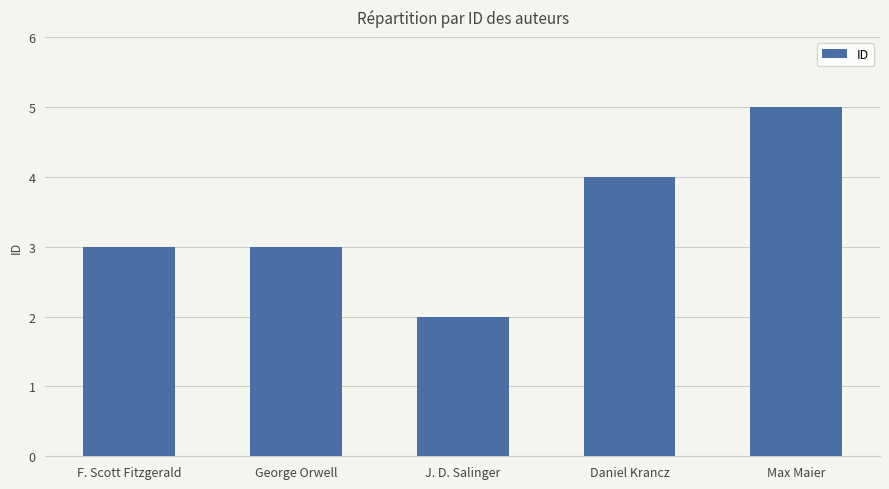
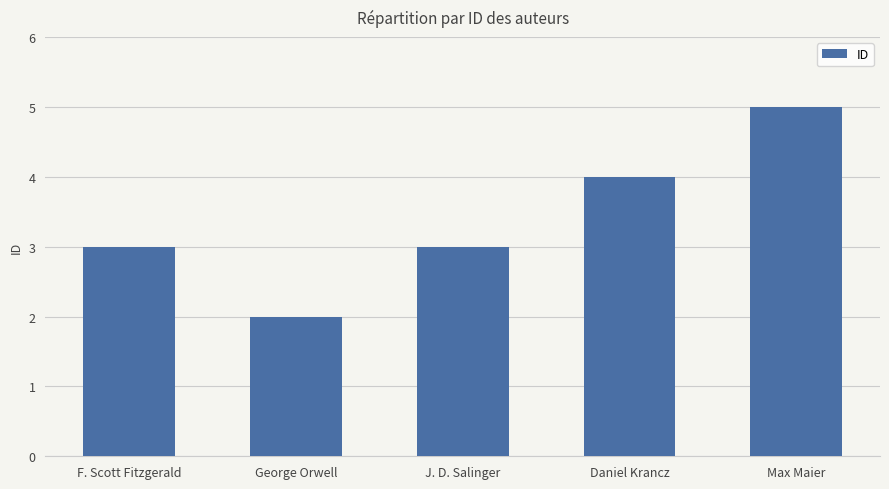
George Orwell: 3 -> 2
J. D. Salinger: 2 -> 3
